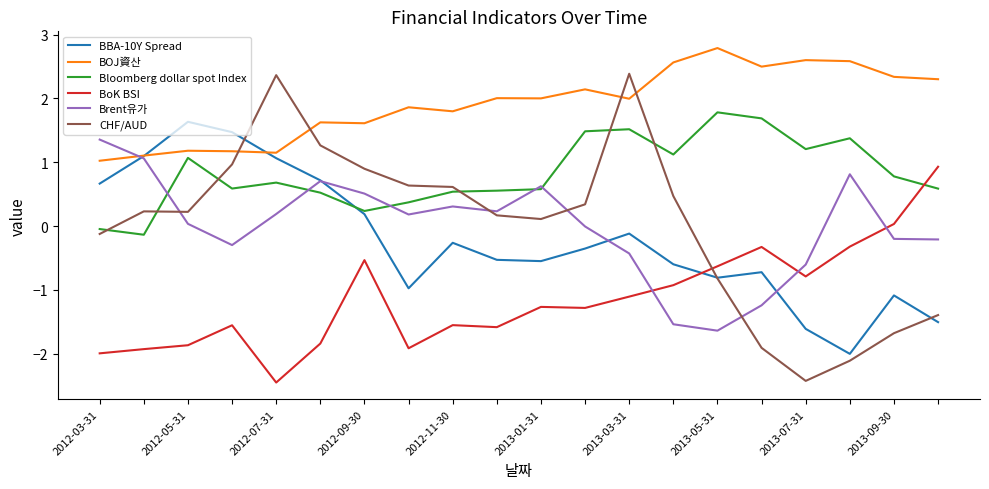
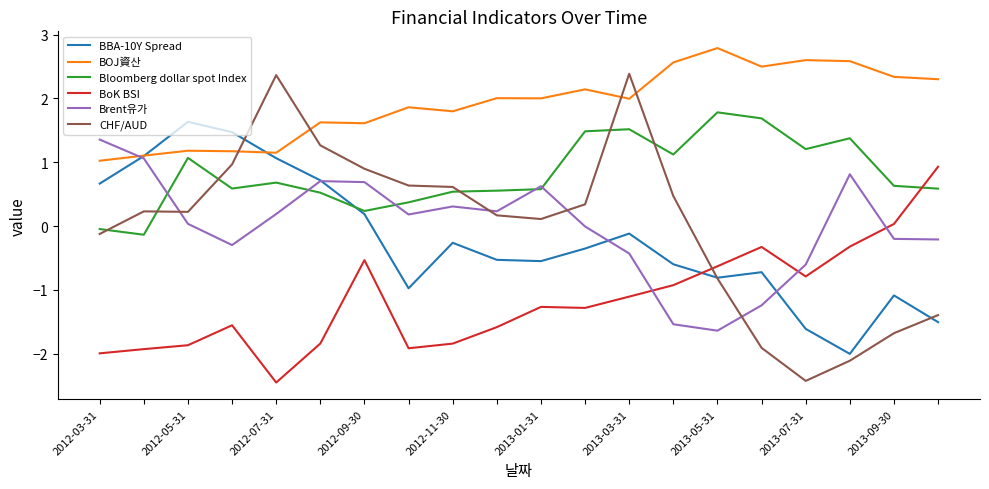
Brent유가, 2012-09-30: 0.5 -> 0.7
BoK BSI, 2012-11-30: -1.6 -> -1.8
Bloomberg dollar spot Index, 2013-09-30: 0.8 -> 0.6
